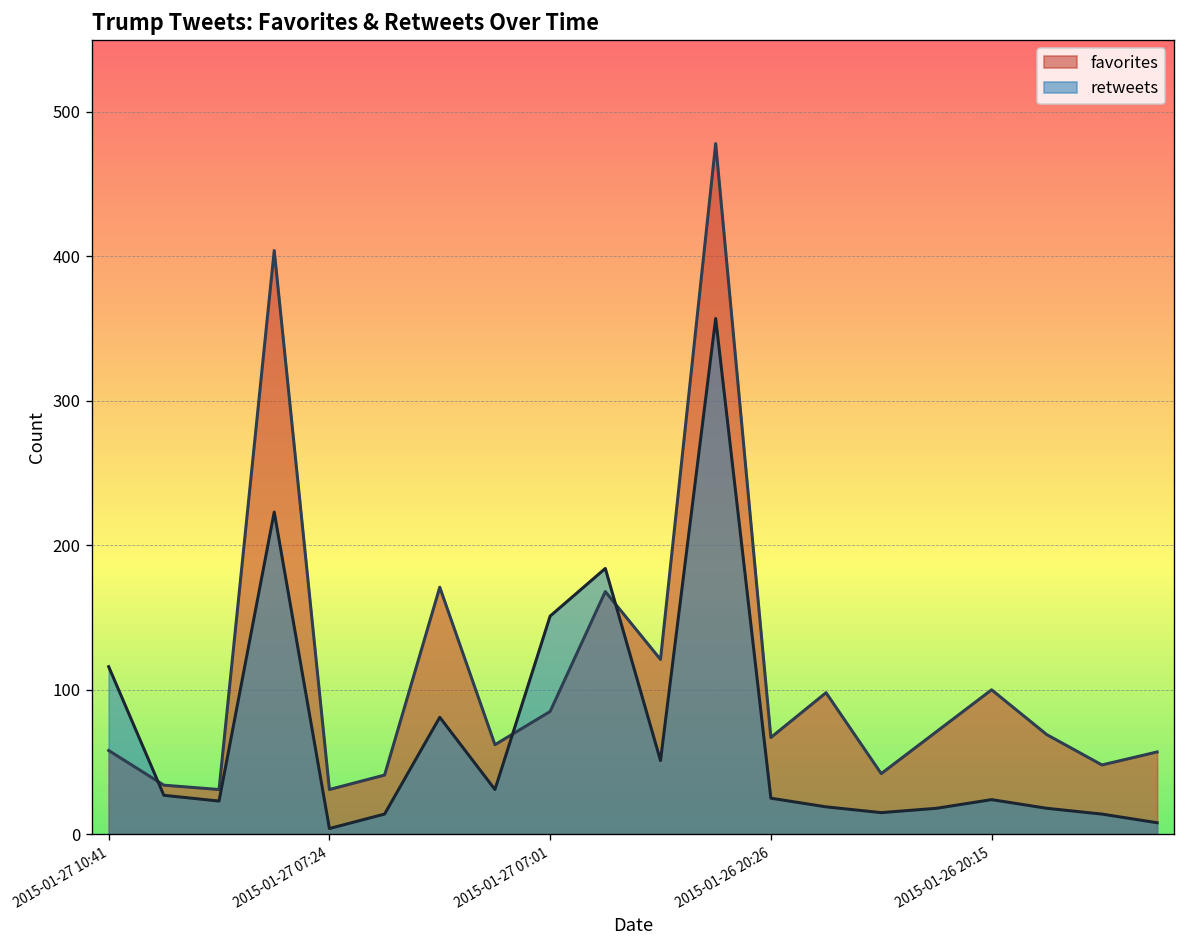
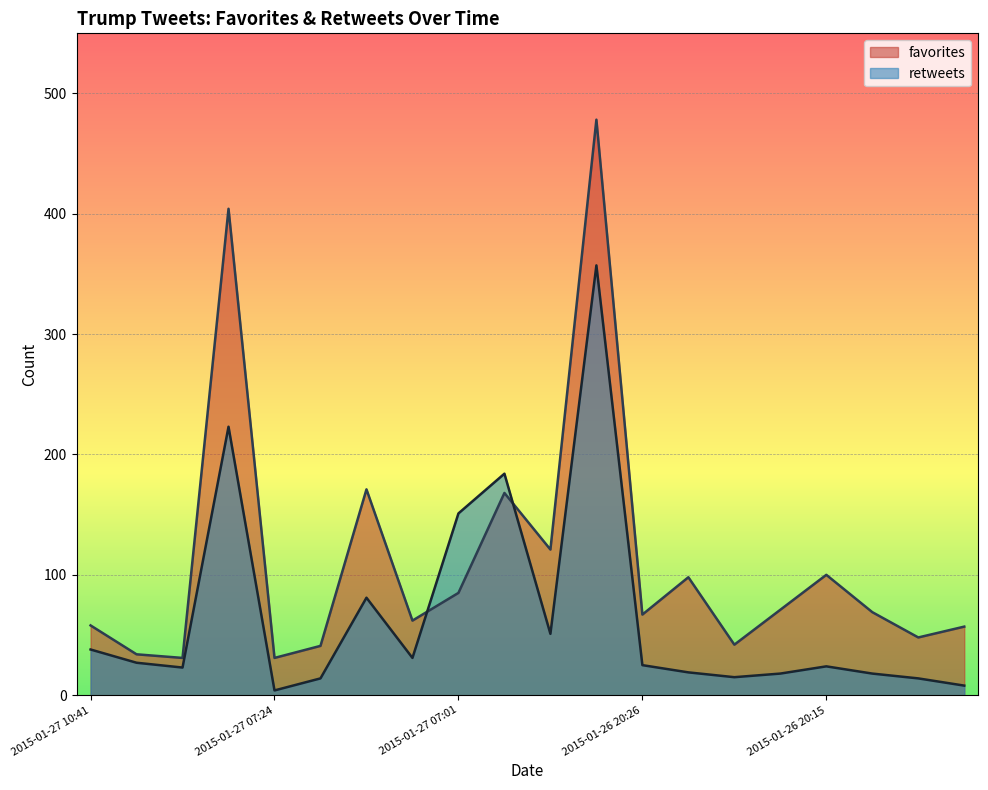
retweets, 2015-01-27 10:41: 116 -> 38
